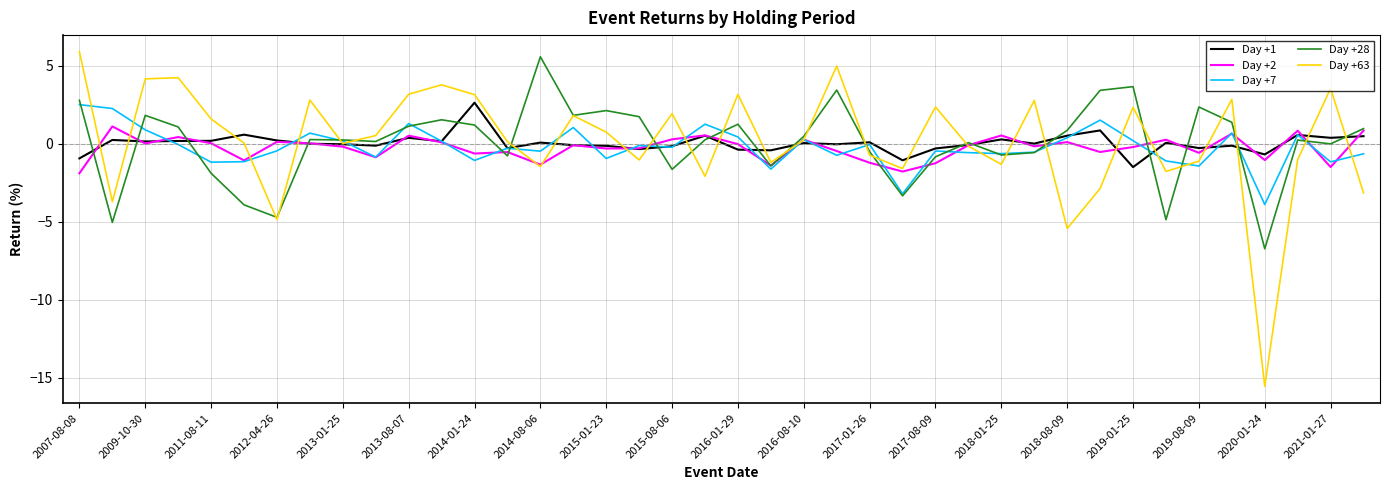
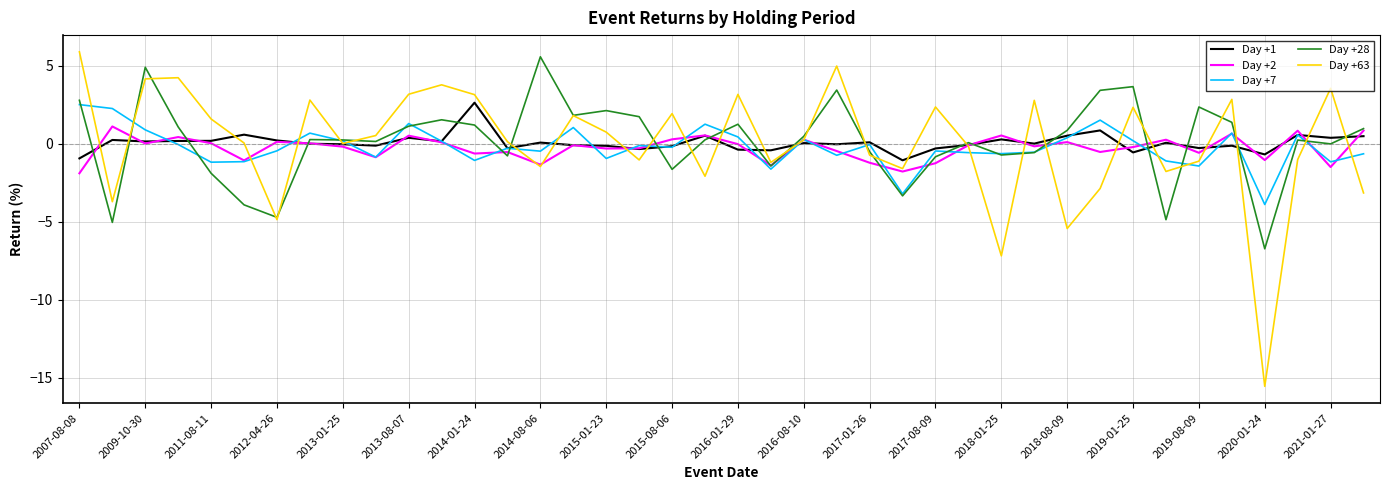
Day +28, 2009-10-30: 1.8 -> 4.9
Day +63, 2018-01-25: -1.3 -> -7.2
Day +1, 2019-01-25: -1.5 -> -0.6
